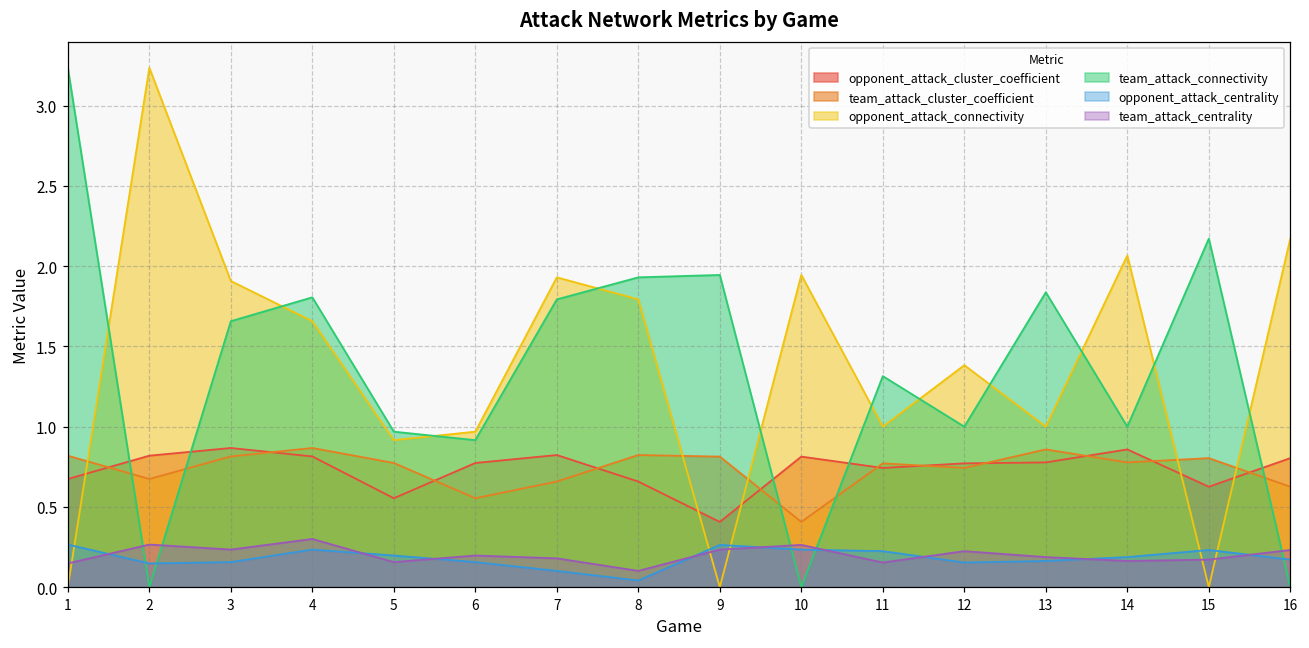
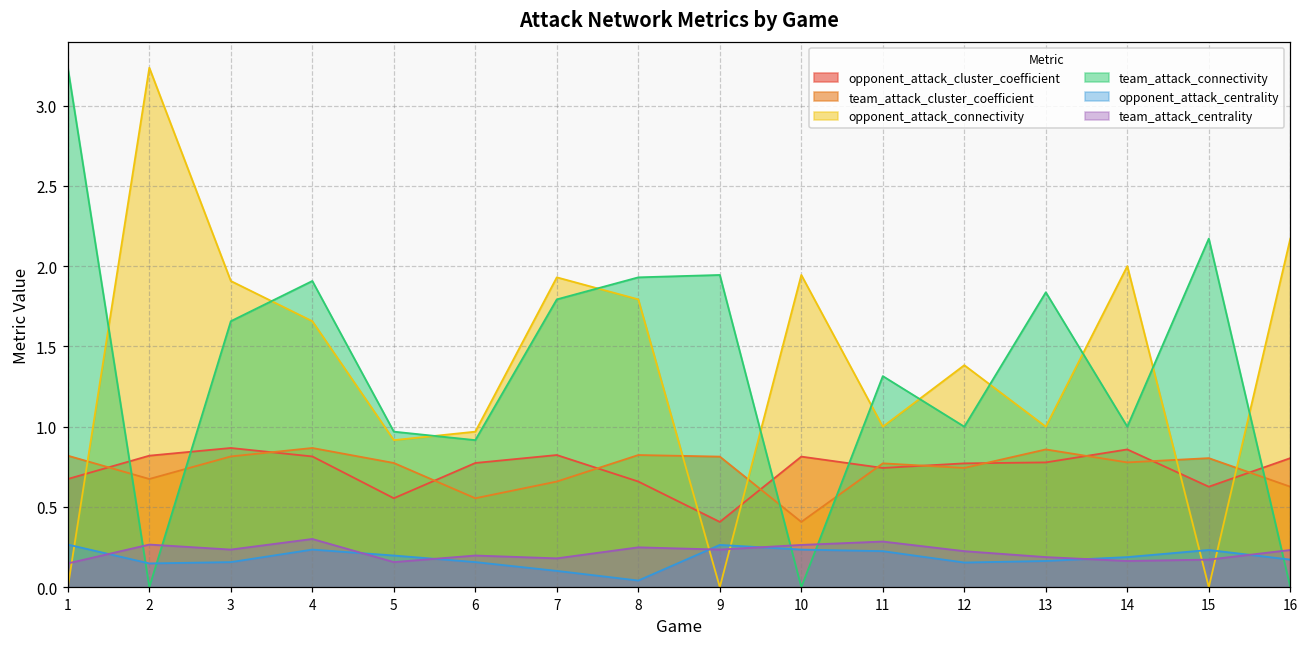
team_attack_connectivity, 4: 1.81 -> 1.91
team_attack_centrality, 8: 0.10 -> 0.25
team_attack_centrality, 11: 0.15 -> 0.28
opponent_attack_connectivity, 14: 2.07 -> 2.00
